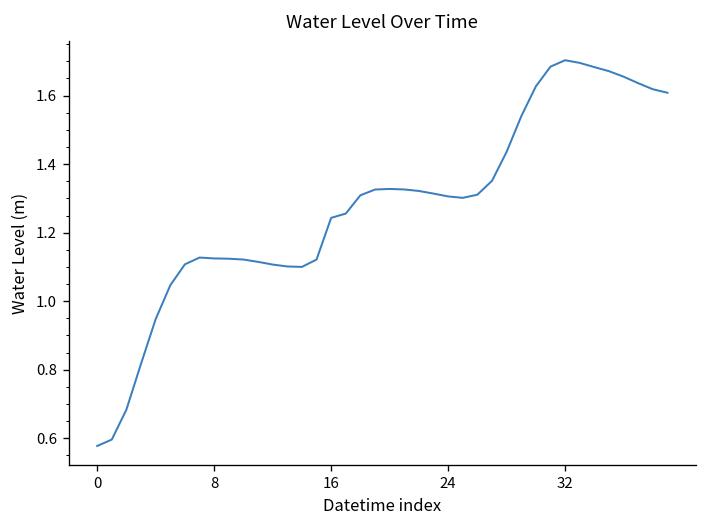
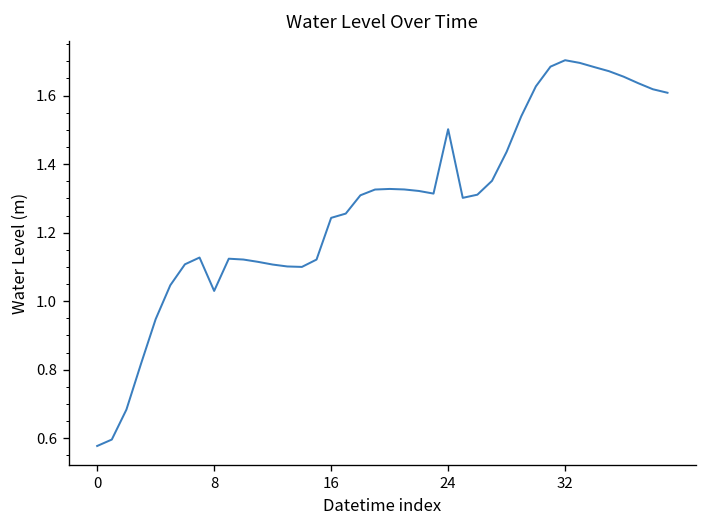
8: 1.12 -> 1.03
24: 1.31 -> 1.50
